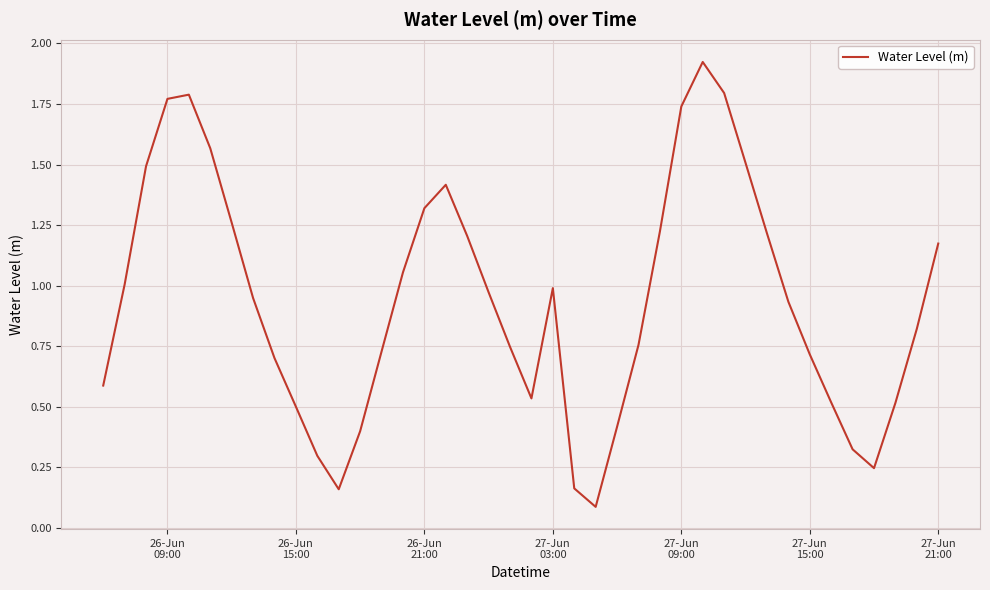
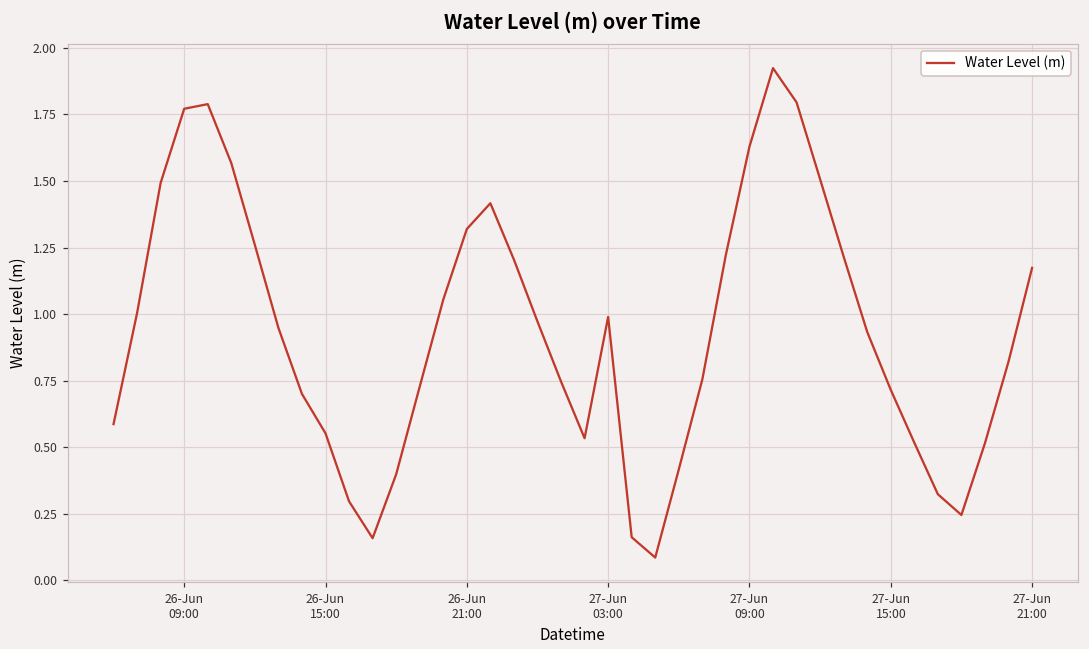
26-Jun 15:00: 0.50 -> 0.55
27-Jun 09:00: 1.74 -> 1.63
